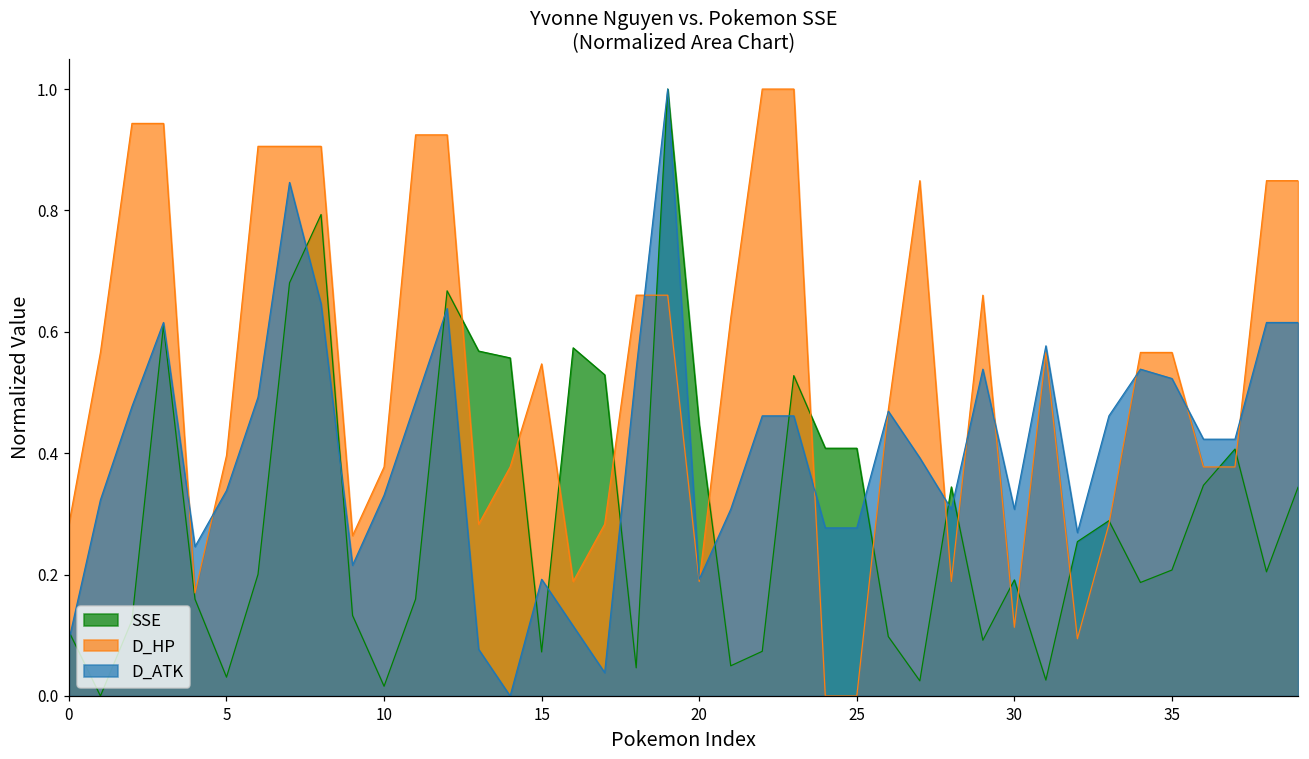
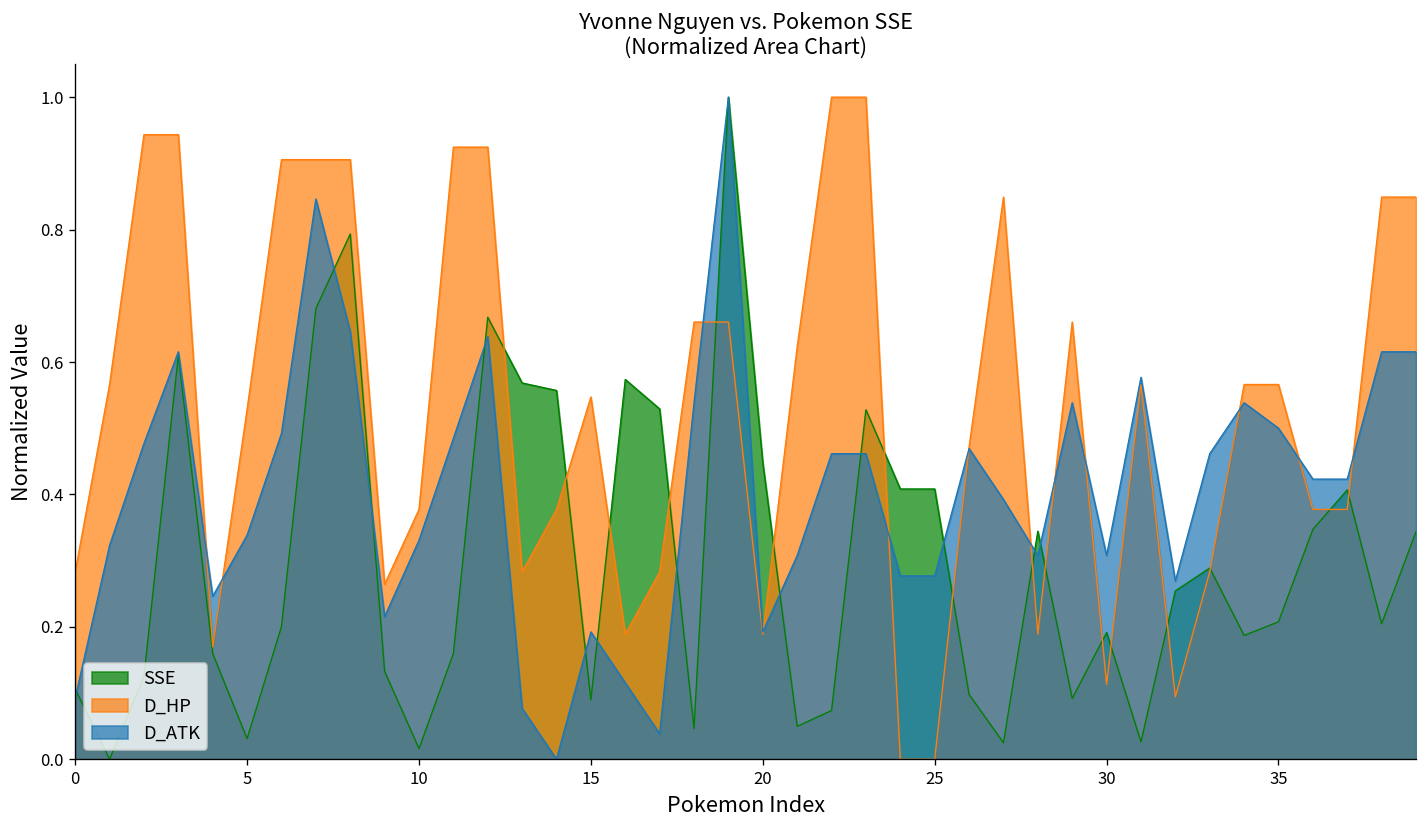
D_HP, 5: 0.40 -> 0.53
SSE, 15: 0.07 -> 0.09
D_ATK, 35: 0.52 -> 0.50
